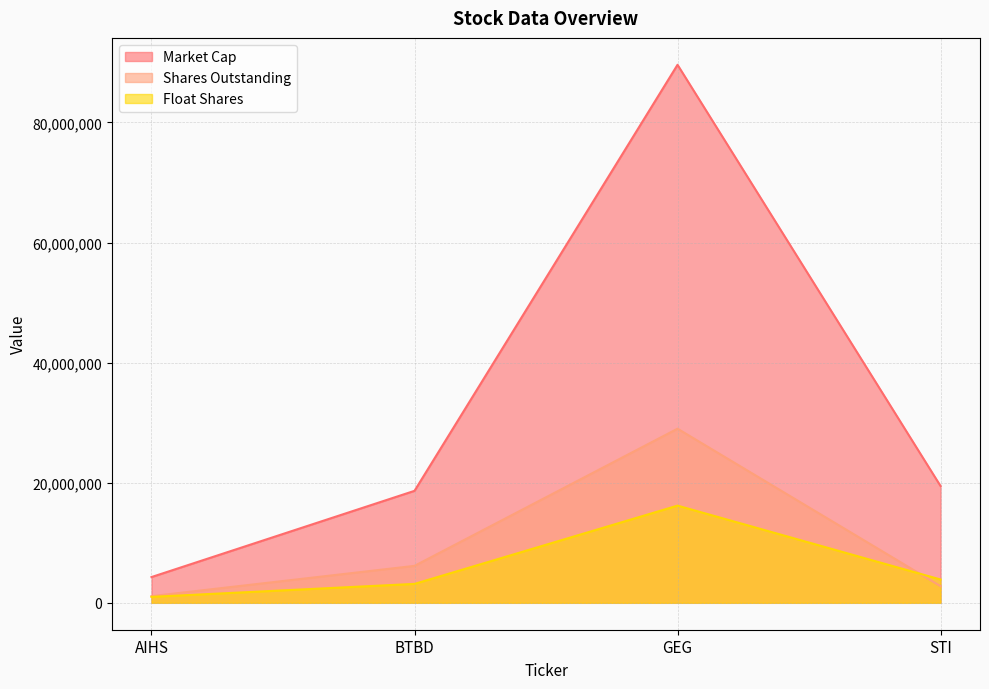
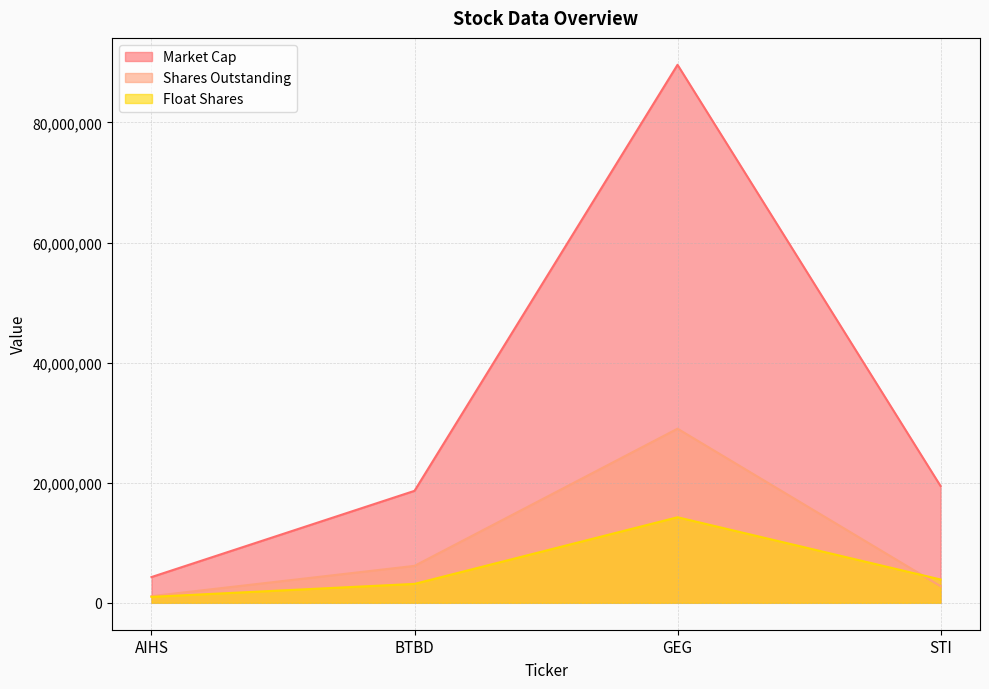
Float Shares, GEG: 16,000,000 -> 14,000,000
